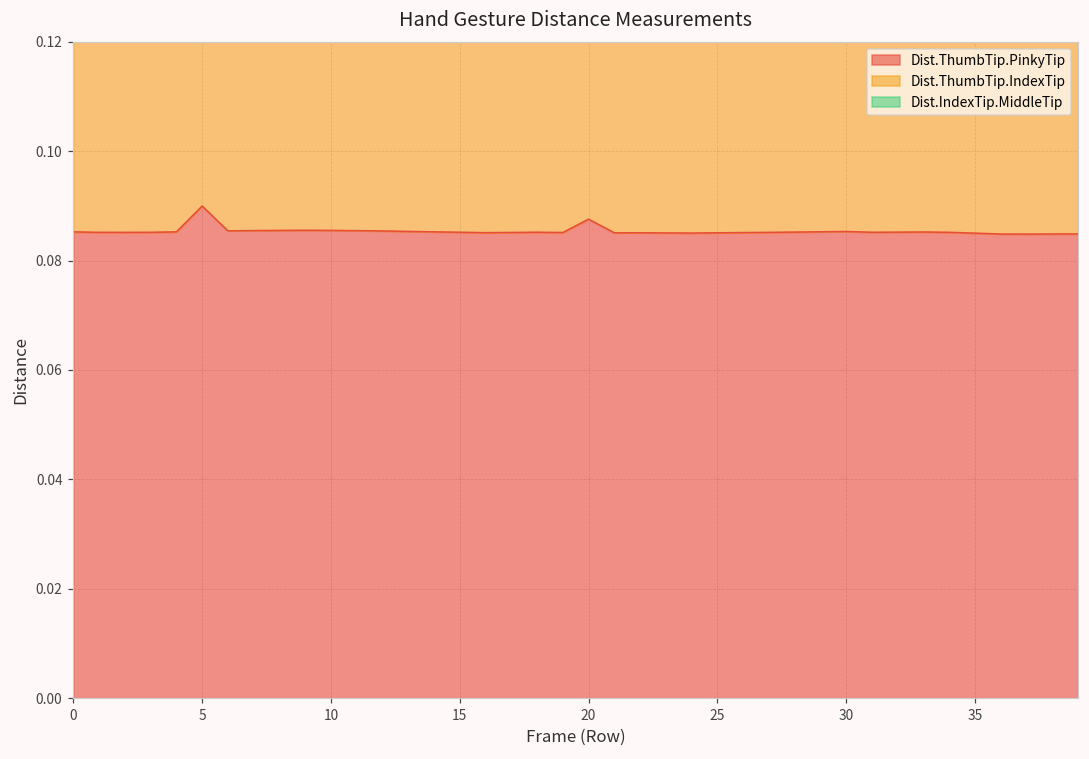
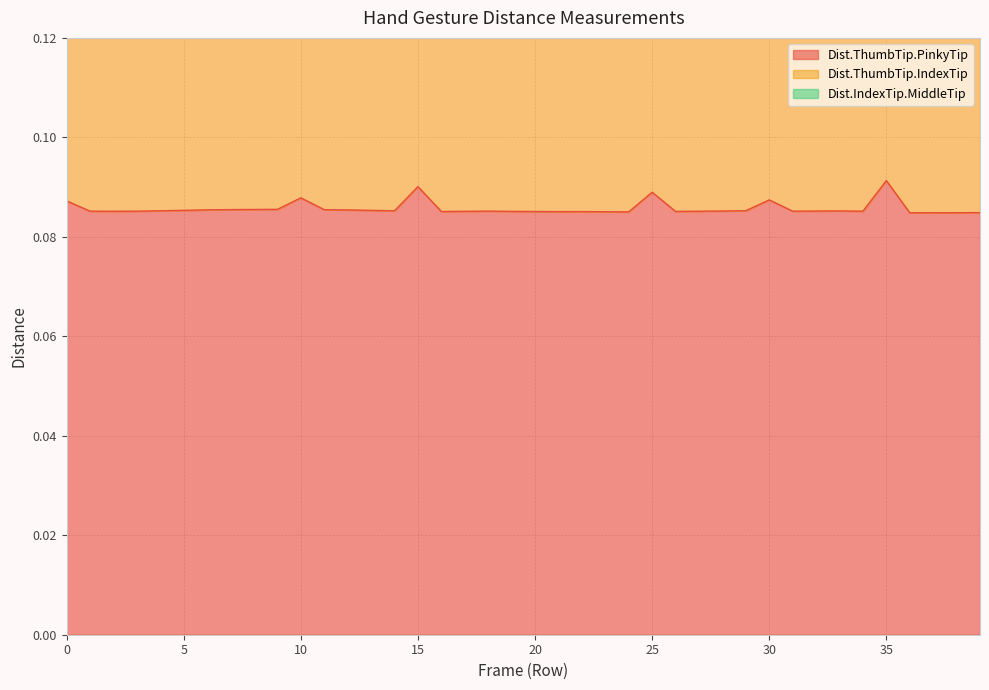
Dist.ThumbTip.PinkyTip, 0: 0.085 -> 0.087
Dist.ThumbTip.PinkyTip, 5: 0.090 -> 0.085
Dist.ThumbTip.PinkyTip, 10: 0.086 -> 0.088
Dist.ThumbTip.PinkyTip, 15: 0.085 -> 0.090
Dist.ThumbTip.PinkyTip, 20: 0.088 -> 0.085
Dist.ThumbTip.PinkyTip, 25: 0.085 -> 0.089
Dist.ThumbTip.PinkyTip, 30: 0.085 -> 0.087
Dist.ThumbTip.PinkyTip, 35: 0.085 -> 0.091
